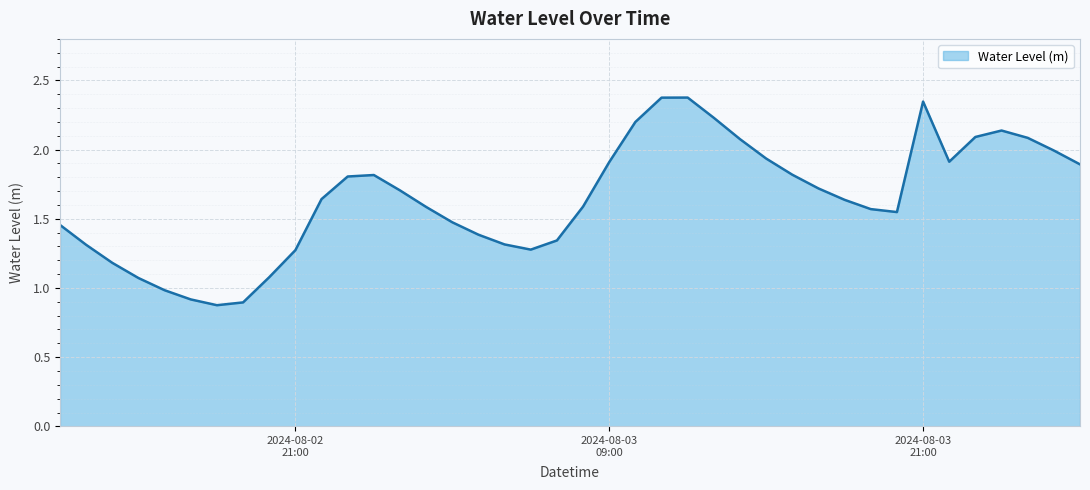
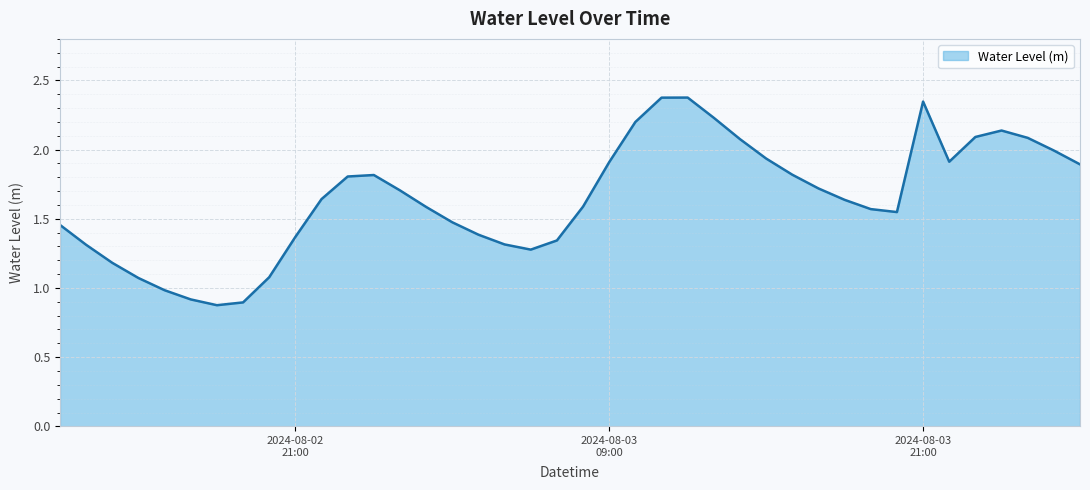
2024-08-02 21:00: 1.27 -> 1.37
